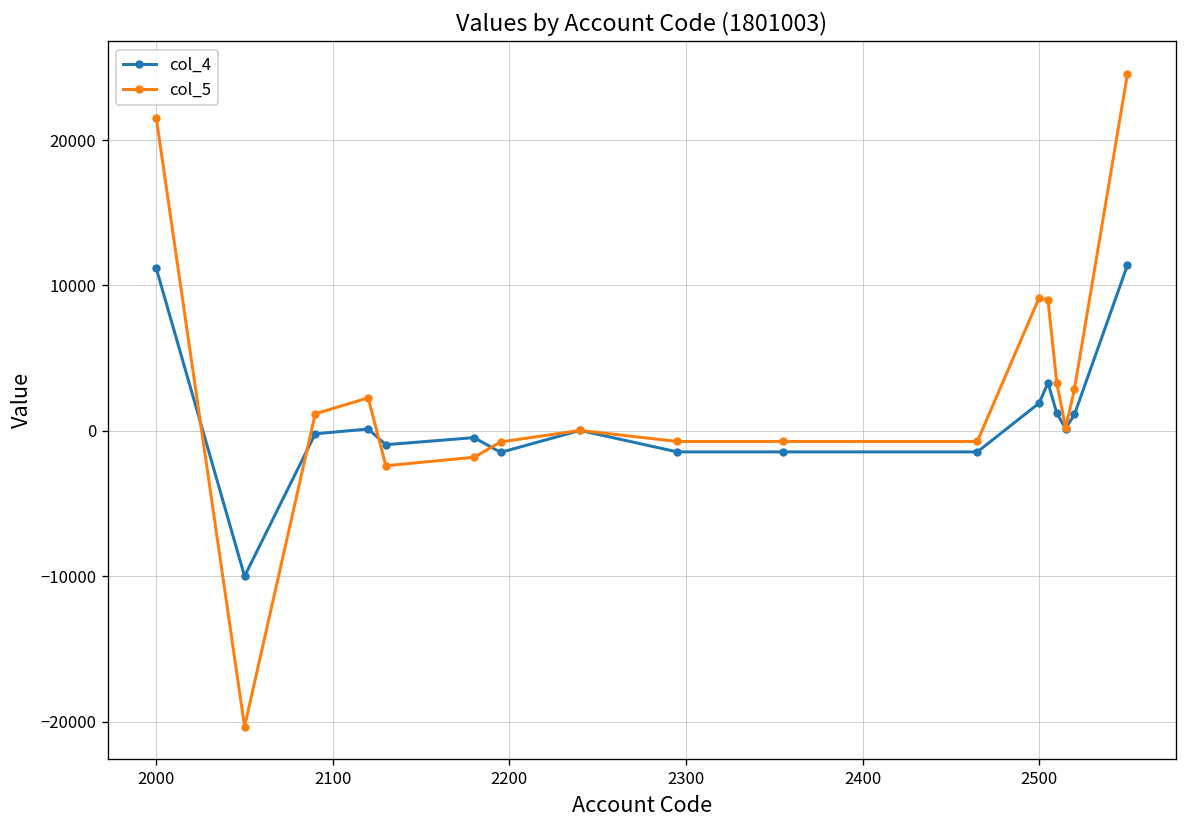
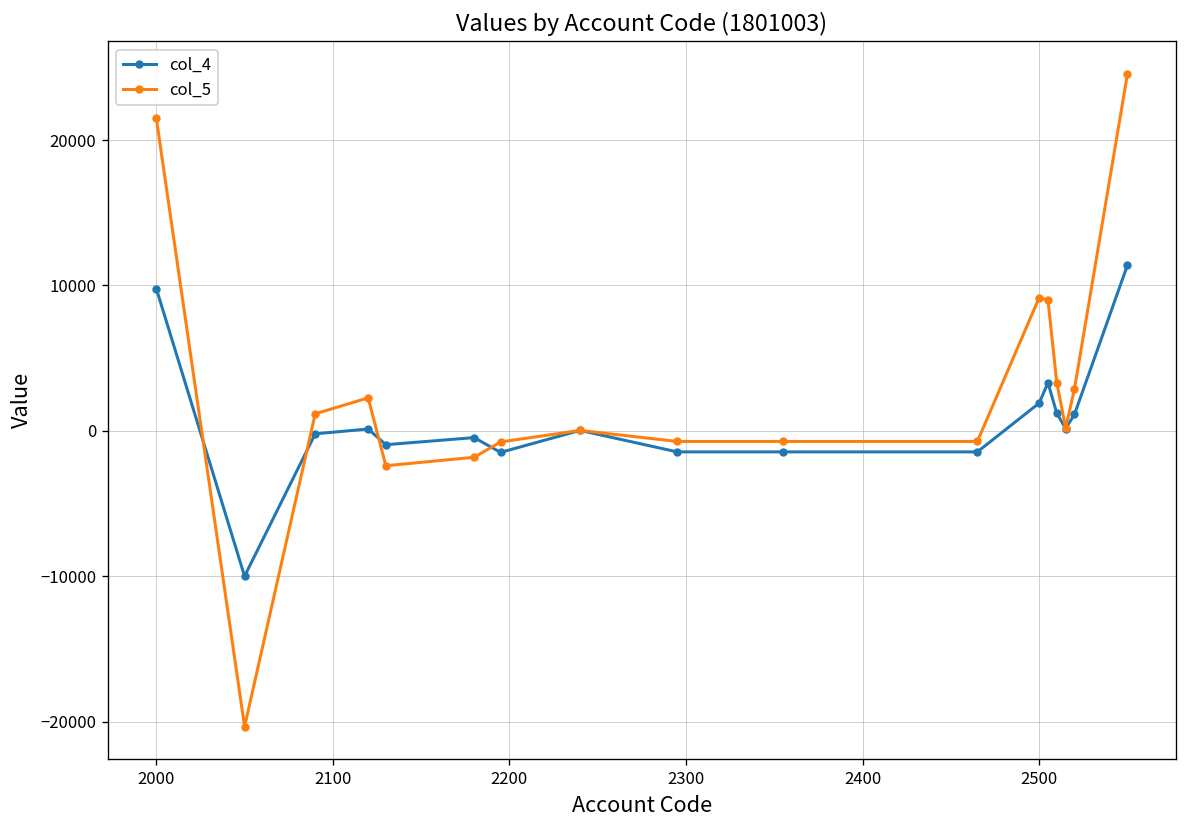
col_4, 2000: 11200 -> 9800
